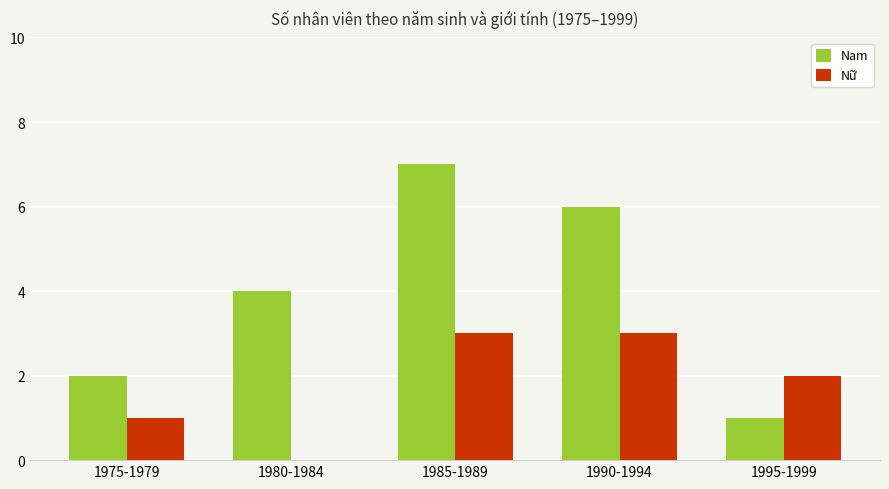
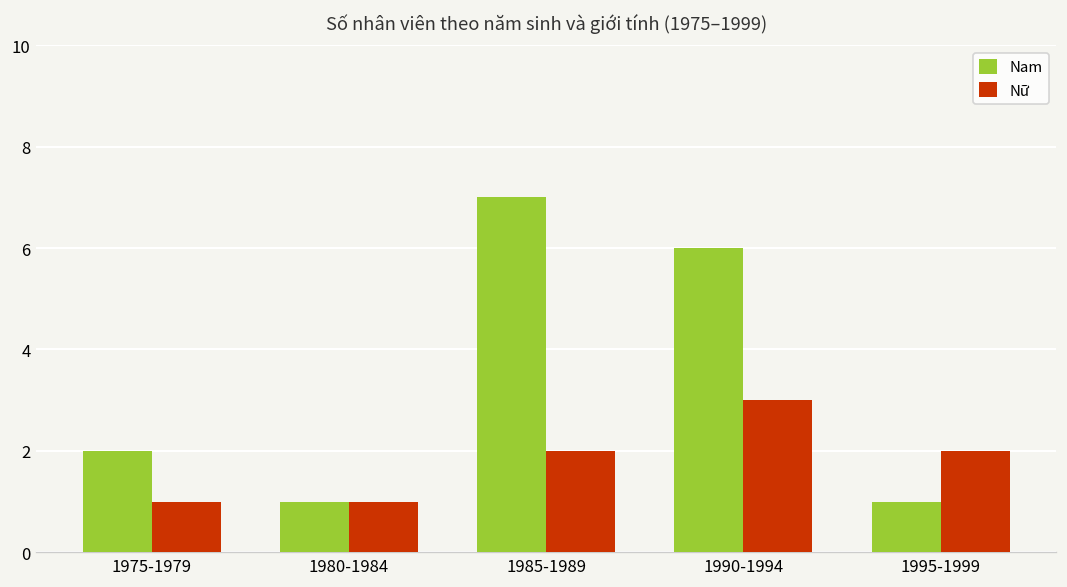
Nam, 1980-1984: 4 -> 1
Nữ, 1980-1984: 0 -> 1
Nữ, 1985-1989: 3 -> 2
